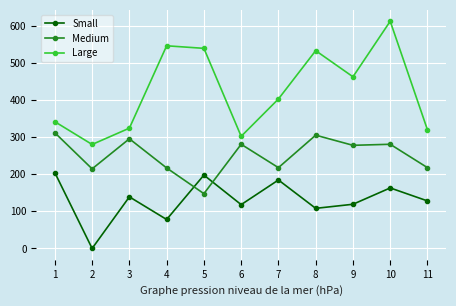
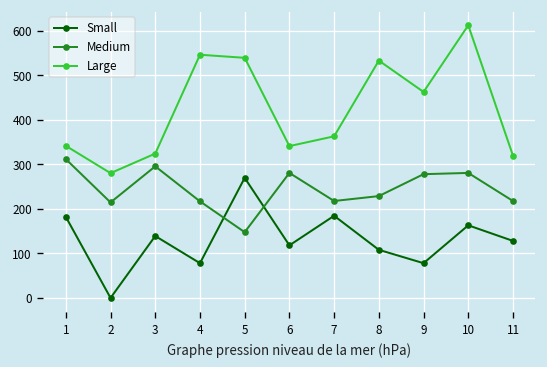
Small, 1: 200 -> 180
Small, 5: 200 -> 270
Large, 6: 300 -> 340
Large, 7: 400 -> 360
Medium, 8: 310 -> 230
Small, 9: 120 -> 80
